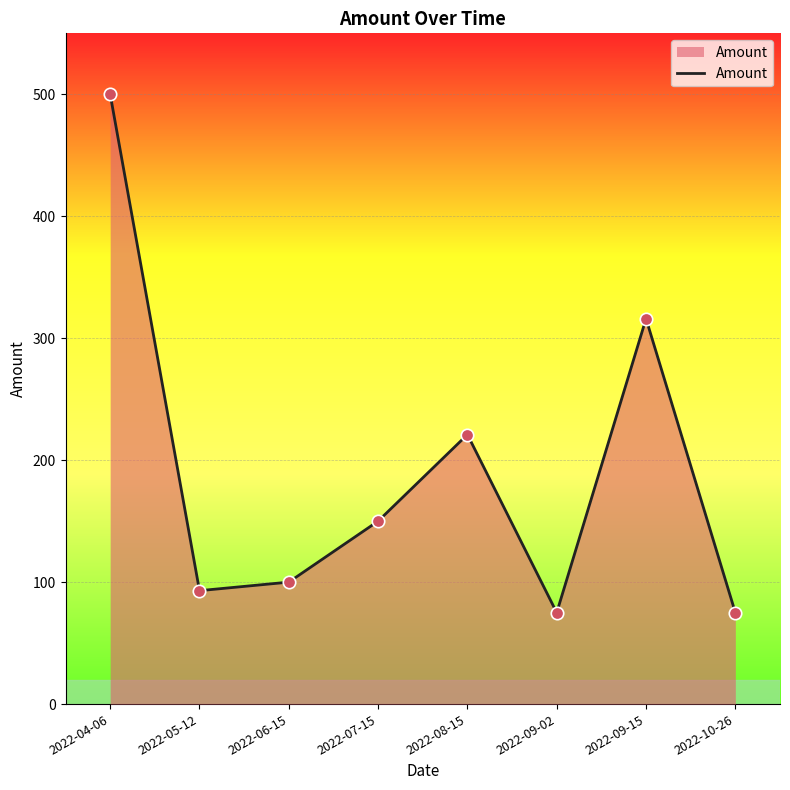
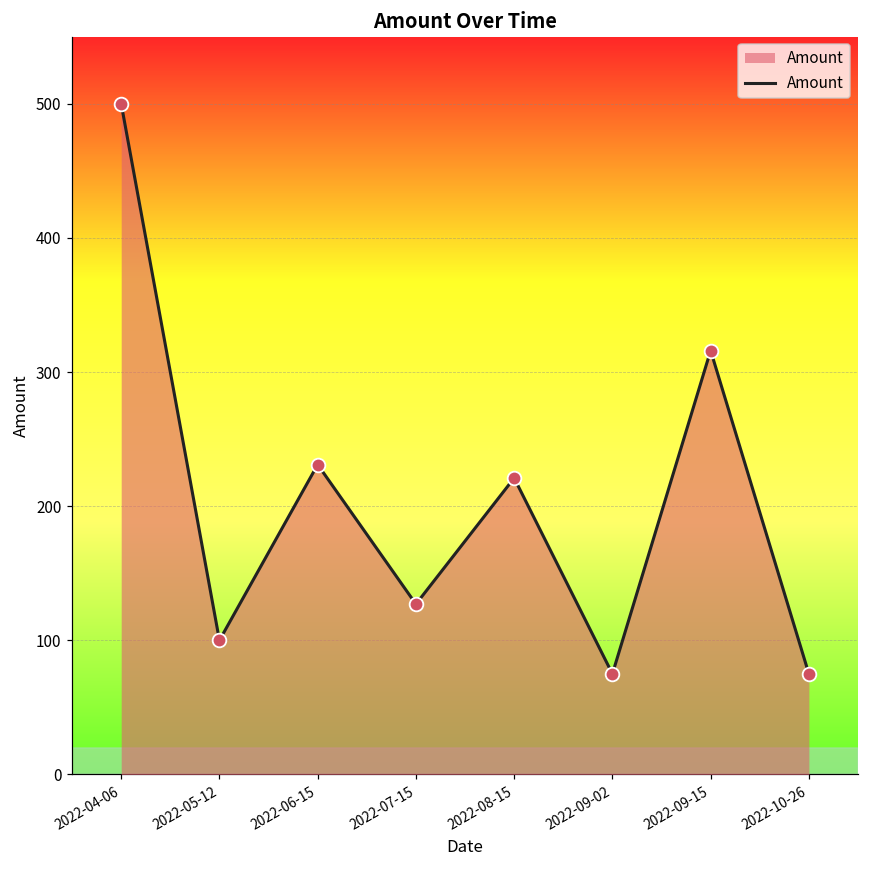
2022-05-12: 93 -> 100
2022-06-15: 100 -> 231
2022-07-15: 150 -> 127
